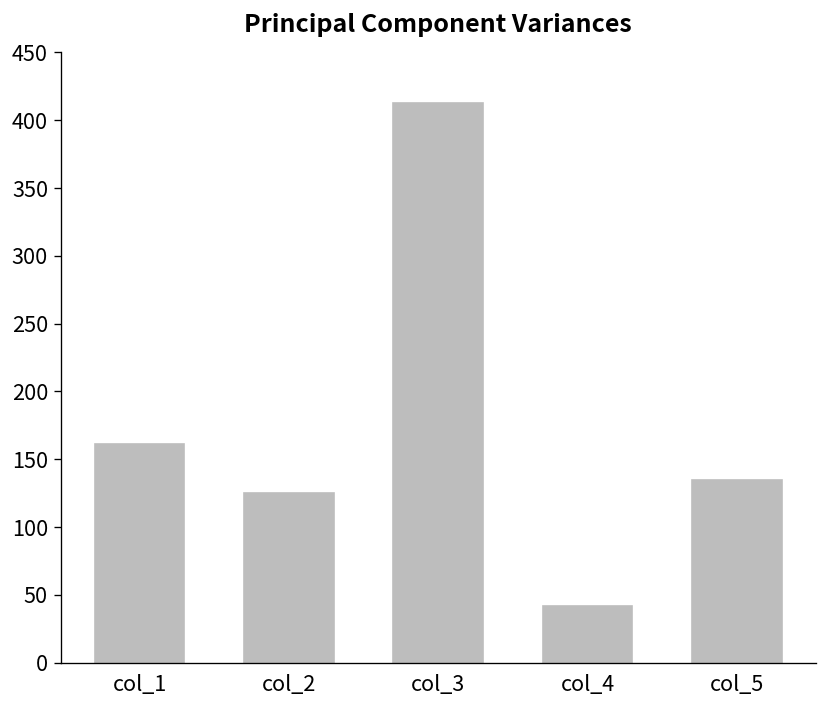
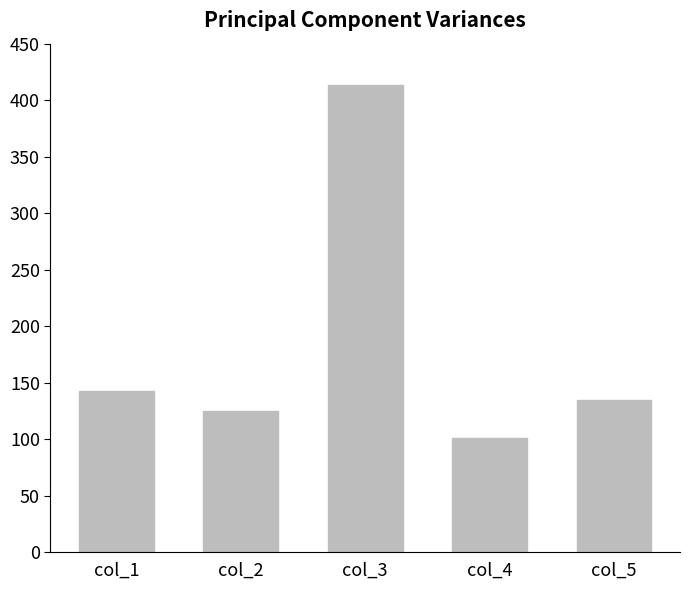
col_1: 161 -> 143
col_4: 42 -> 101
